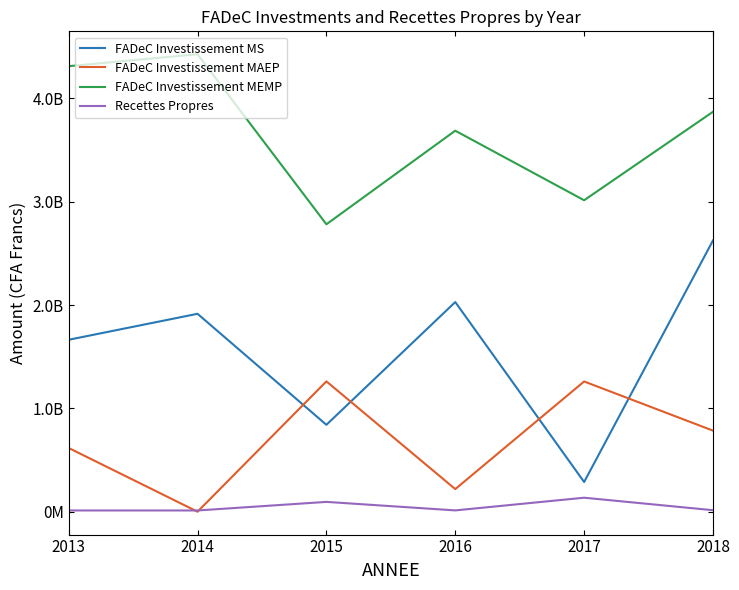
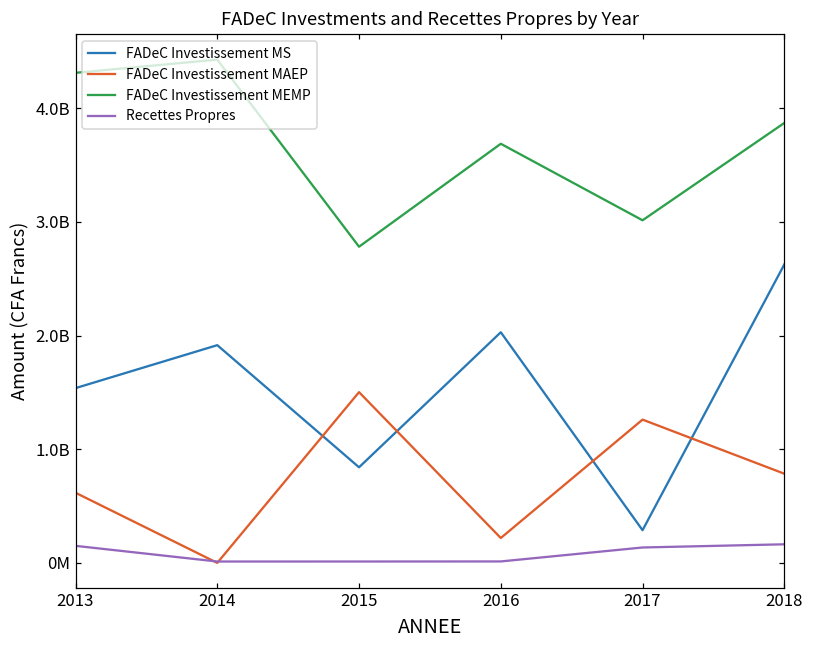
FADeC Investissement MS, 2013: 1660000000 -> 1540000000
Recettes Propres, 2013: 10000000 -> 150000000
FADeC Investissement MAEP, 2015: 1260000000 -> 1500000000
Recettes Propres, 2015: 100000000 -> 10000000
Recettes Propres, 2018: 10000000 -> 160000000
